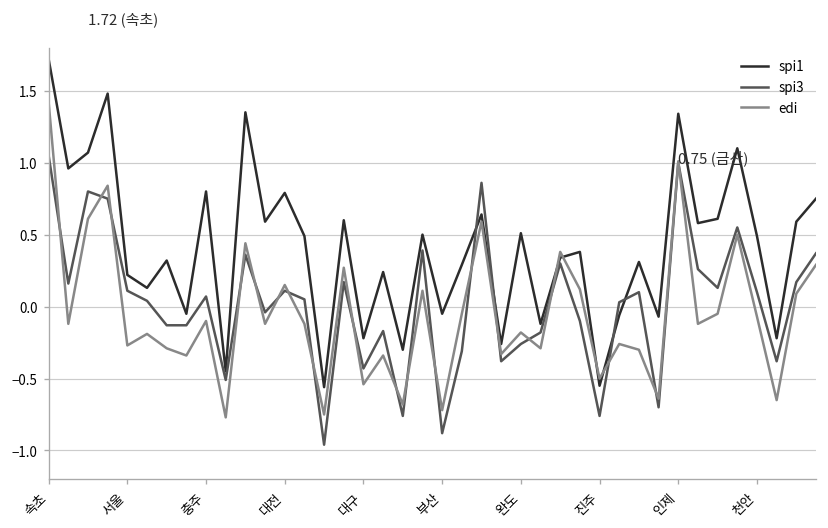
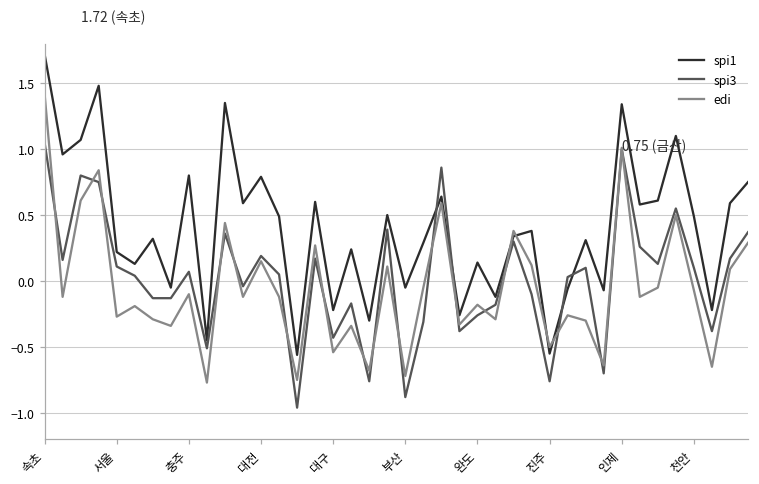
spi3, 대전: 0.11 -> 0.19
spi1, 완도: 0.51 -> 0.14
